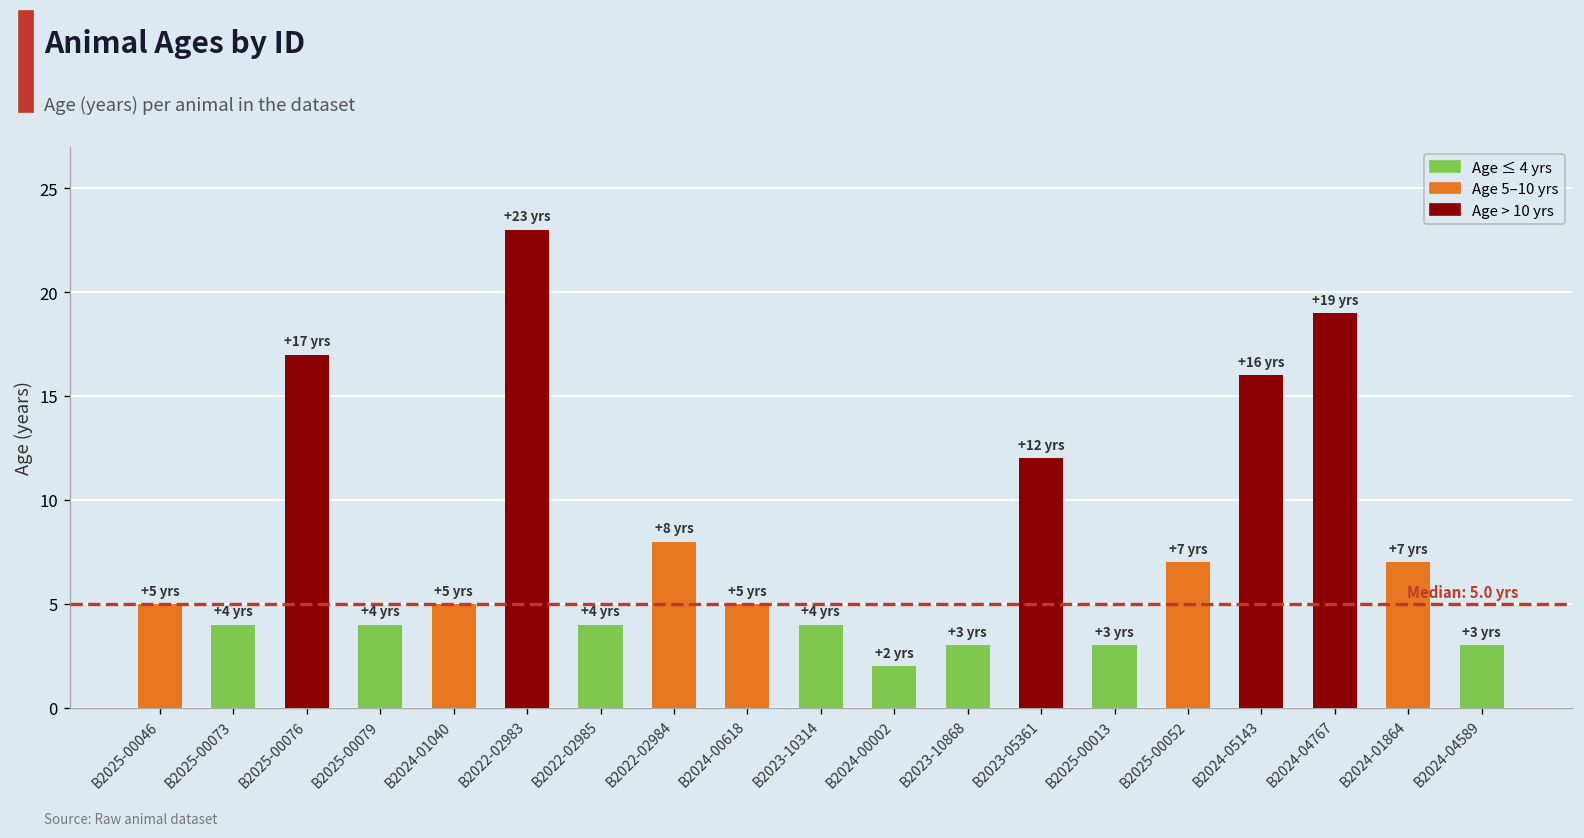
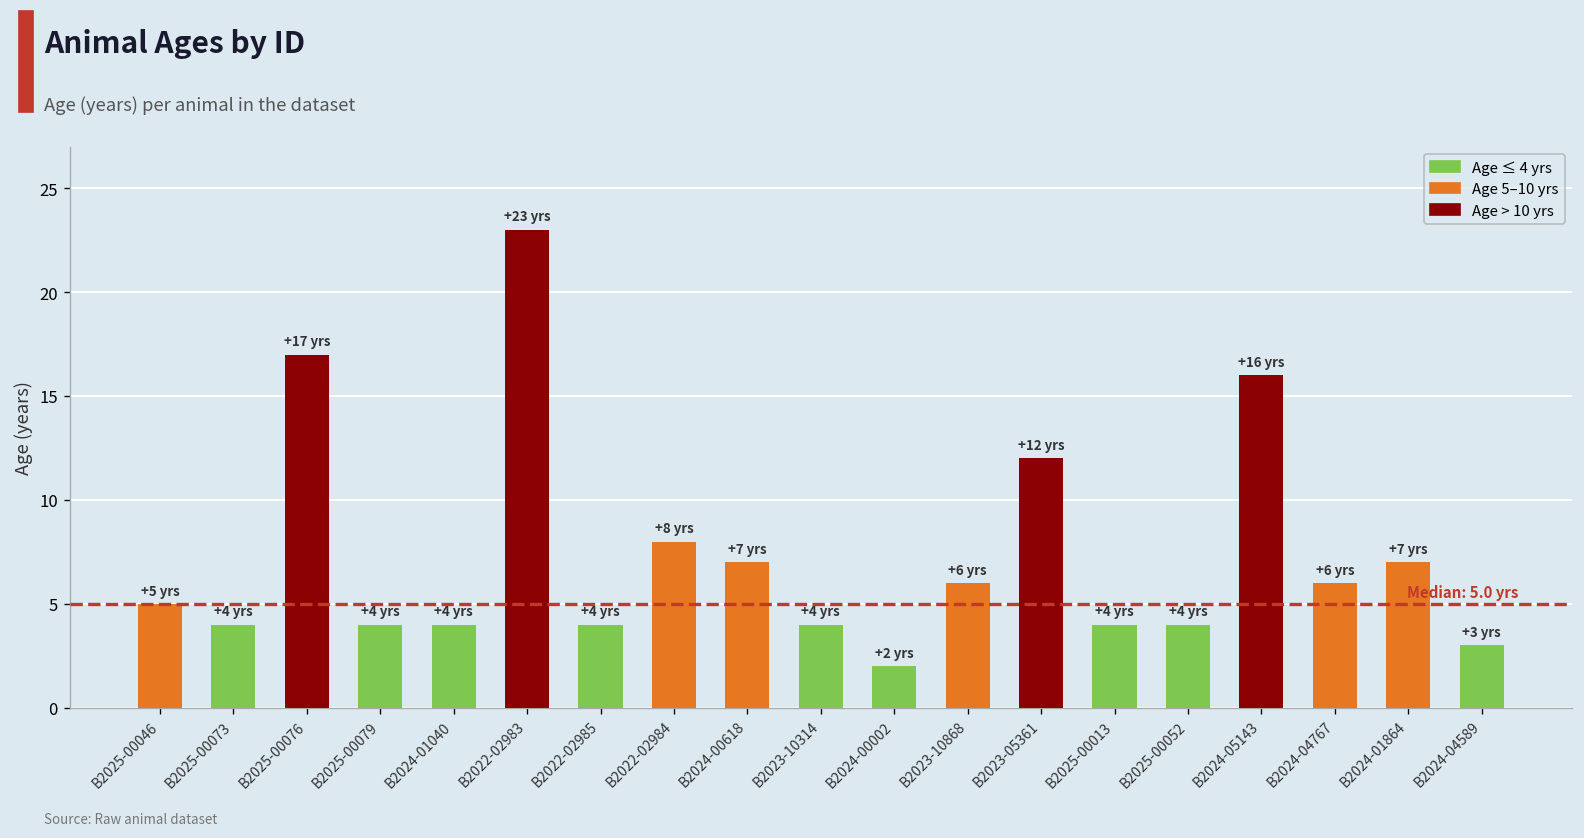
B2024-01040: +5 -> +4
B2024-00618: +5 -> +7
B2023-10868: +3 -> +6
B2025-00013: +3 -> +4
B2025-00052: +7 -> +4
B2024-04767: +19 -> +6
